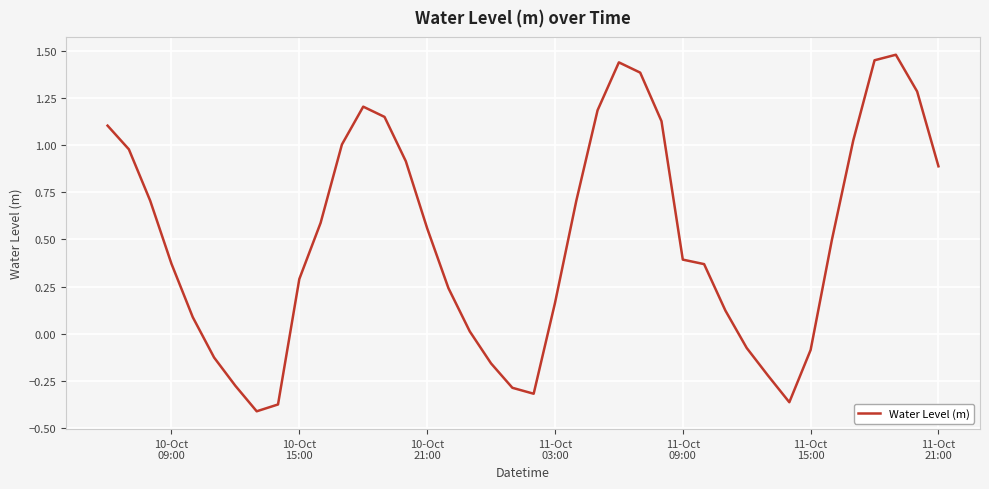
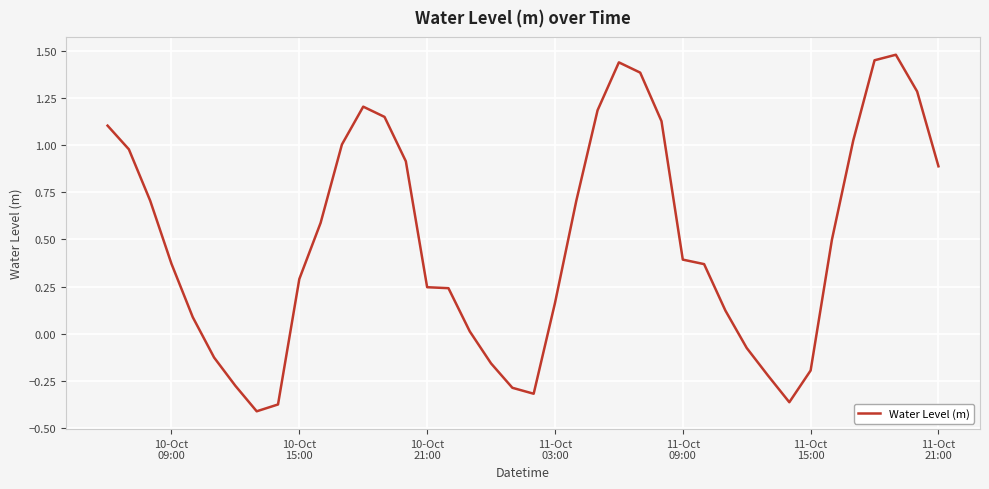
10-Oct 21:00: 0.56 -> 0.25
11-Oct 15:00: -0.09 -> -0.19
